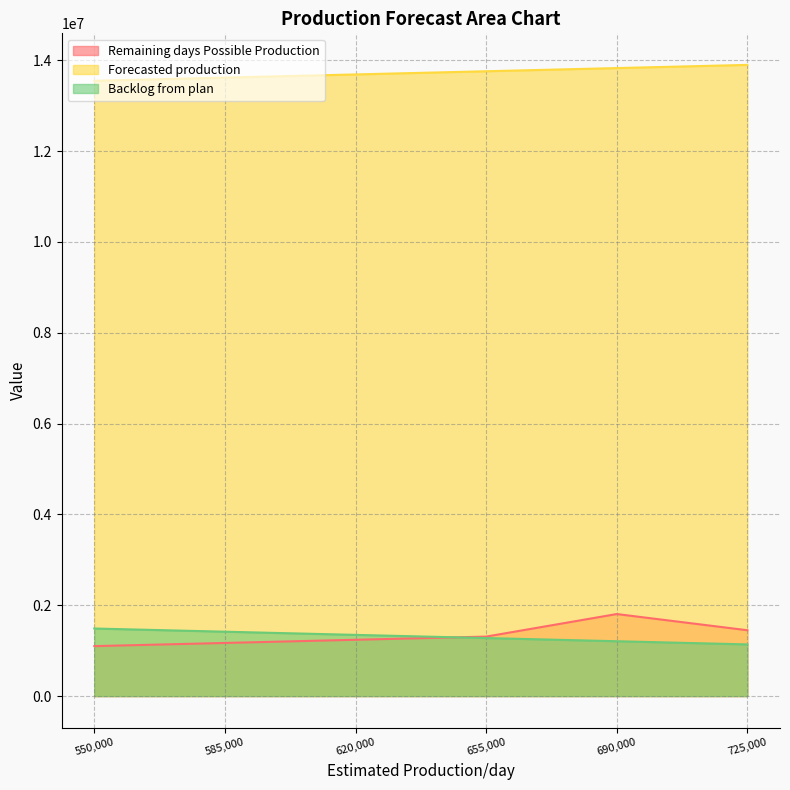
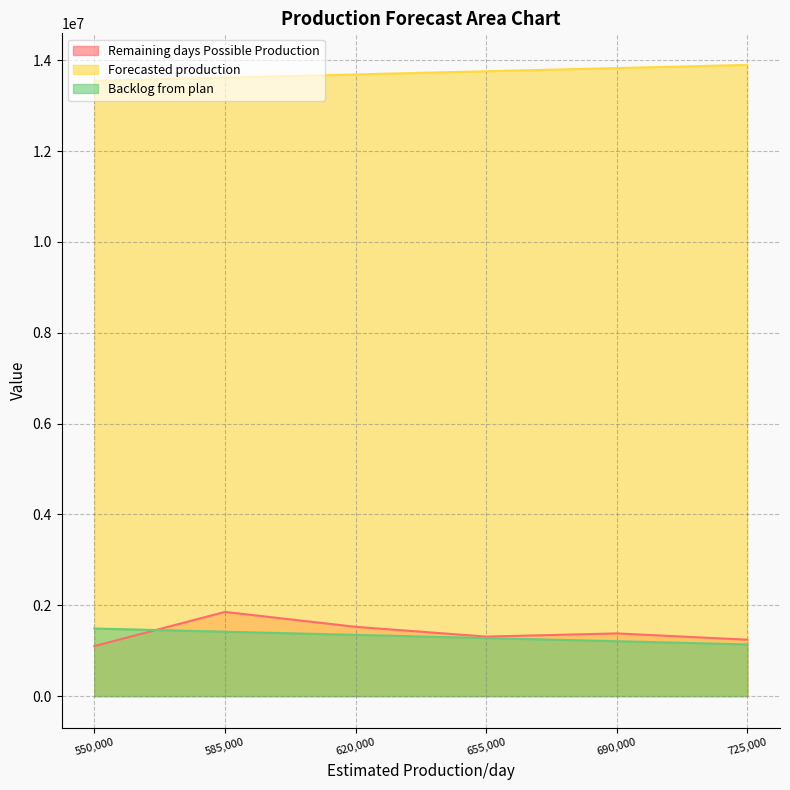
Remaining days Possible Production, 585,000: 1200000 -> 1900000
Remaining days Possible Production, 620,000: 1200000 -> 1500000
Remaining days Possible Production, 690,000: 1800000 -> 1400000
Remaining days Possible Production, 725,000: 1500000 -> 1200000
